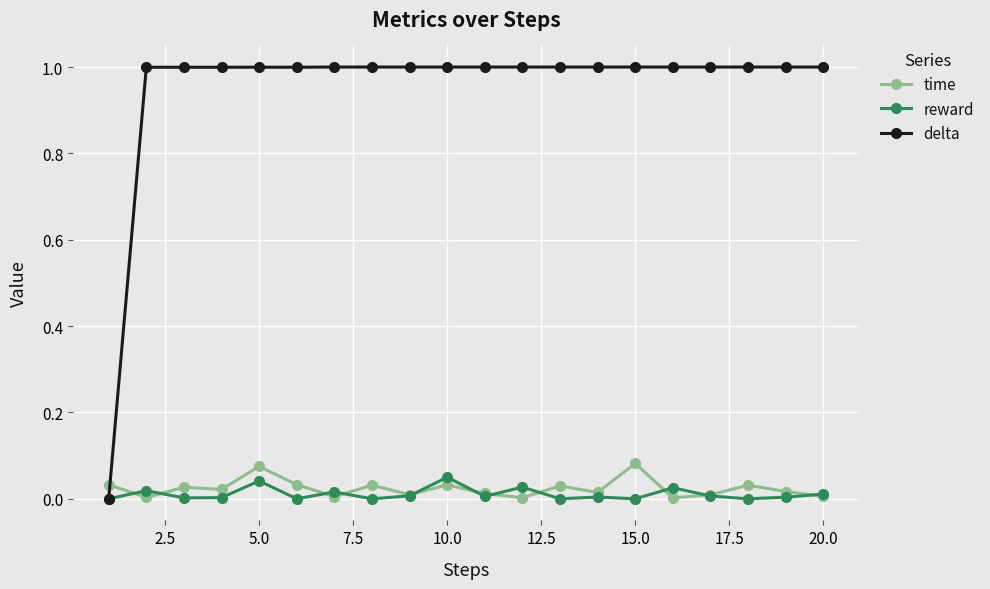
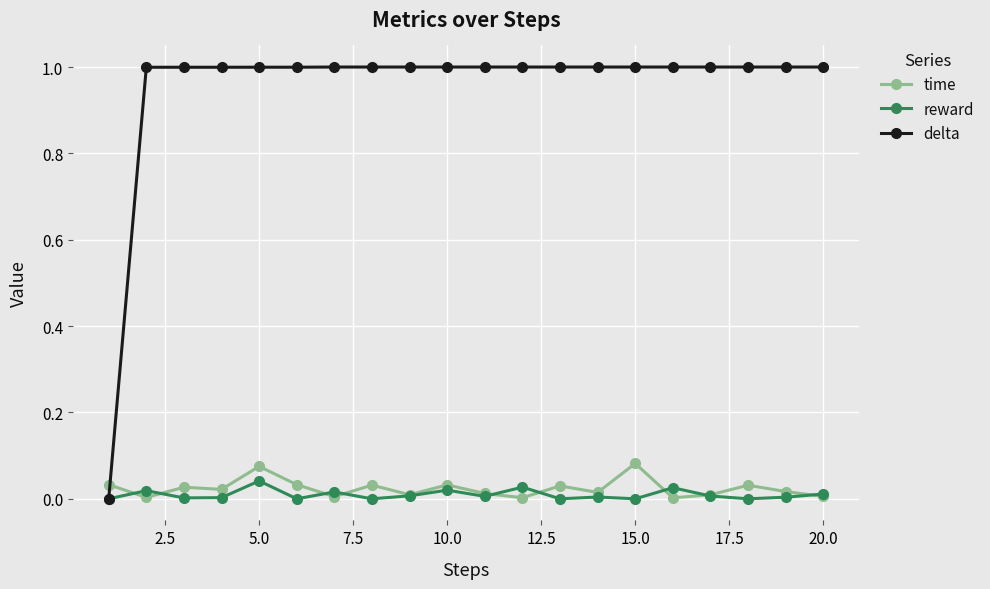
reward, 10.0: 0.05 -> 0.02
